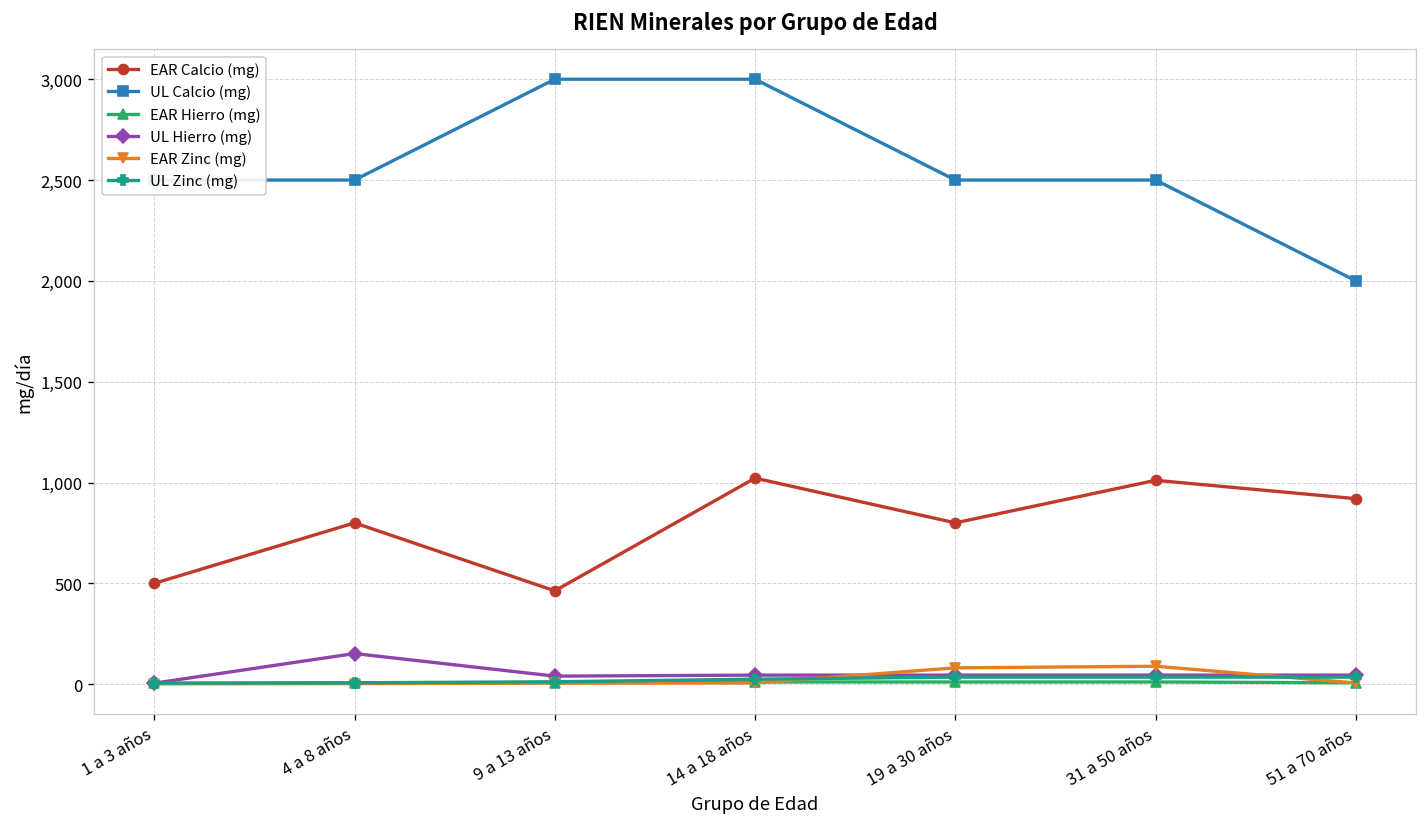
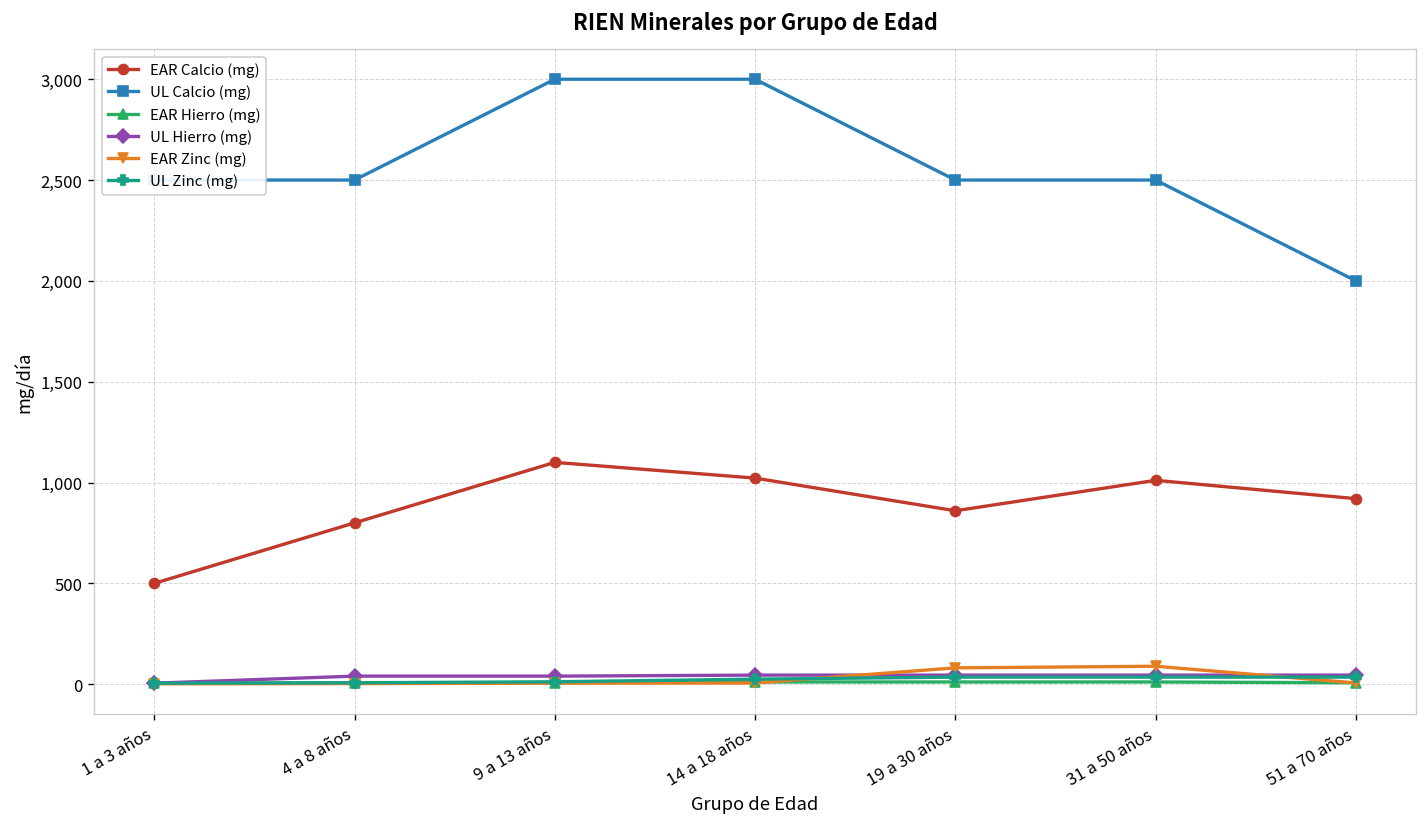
UL Hierro (mg), 4 a 8 años: 150 -> 40
EAR Calcio (mg), 9 a 13 años: 460 -> 1,100
EAR Calcio (mg), 19 a 30 años: 800 -> 860
